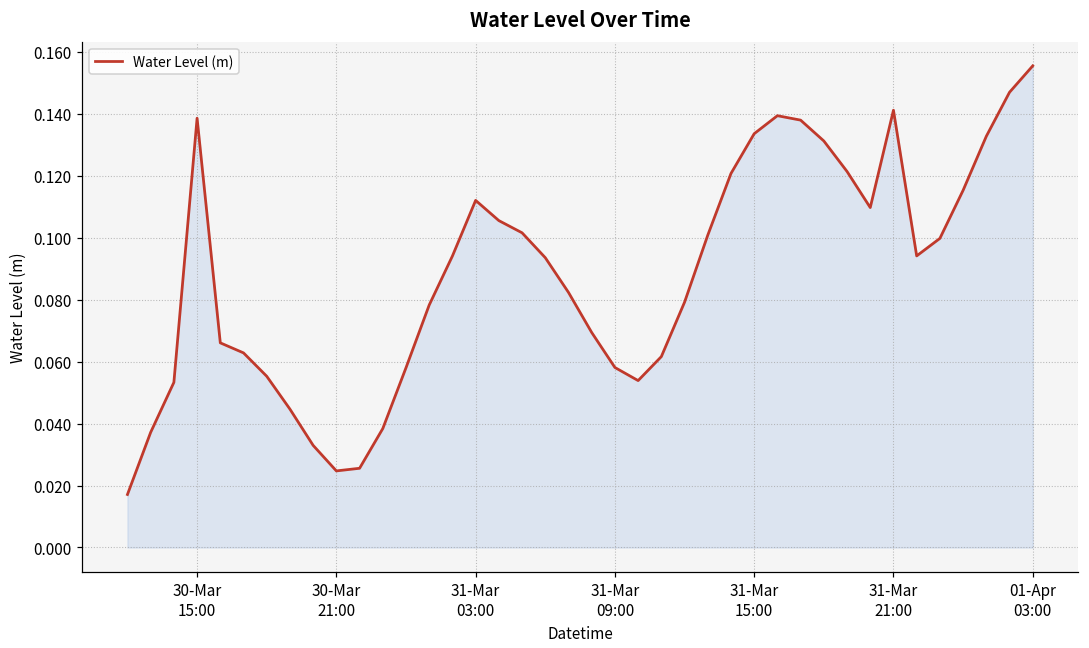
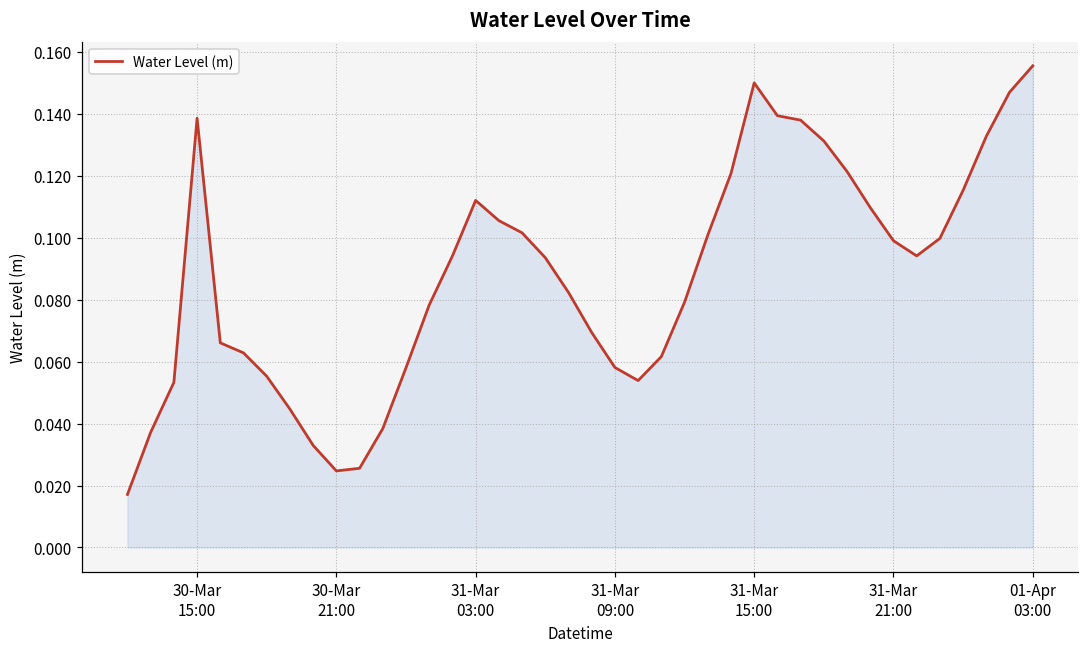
31-Mar 15:00: 0.134 -> 0.150
31-Mar 21:00: 0.141 -> 0.099
